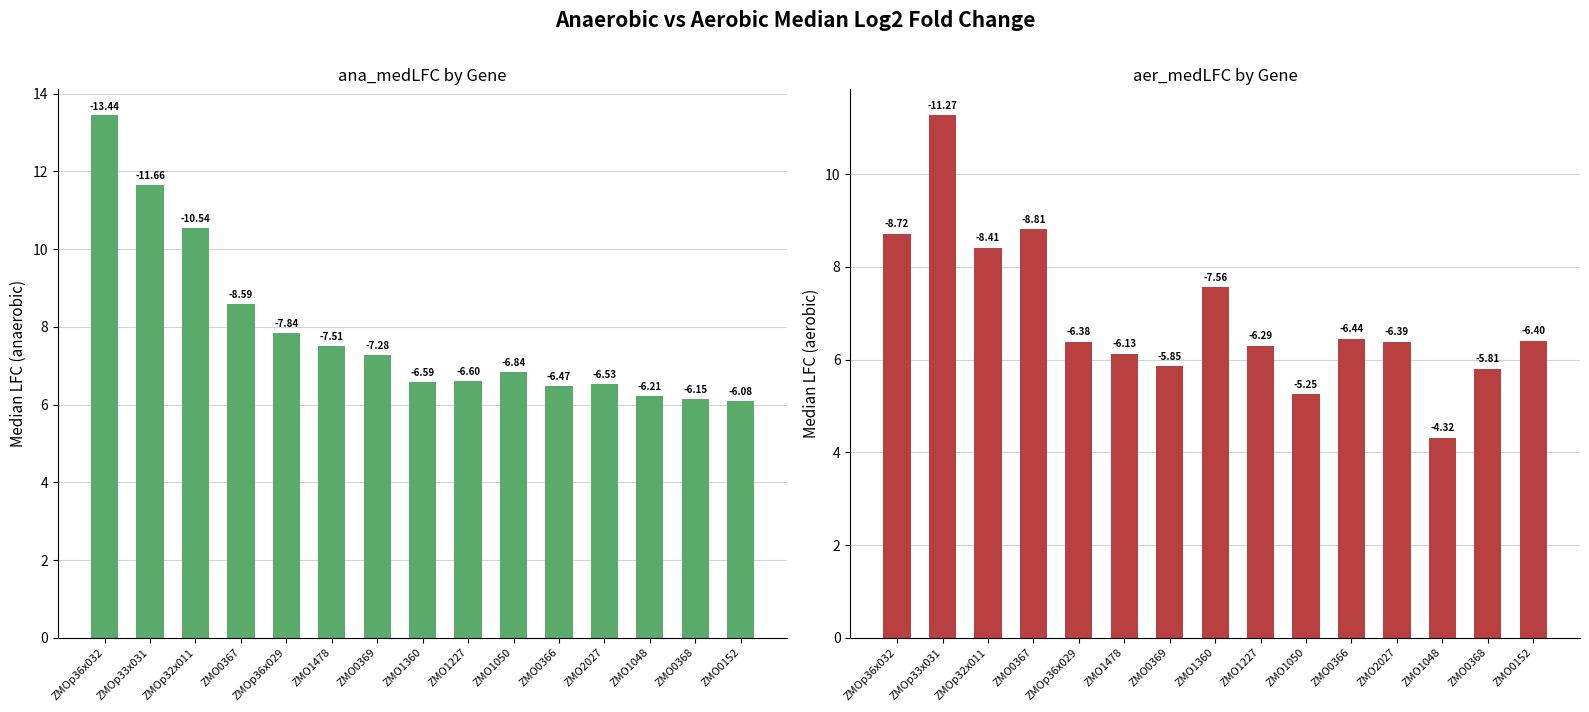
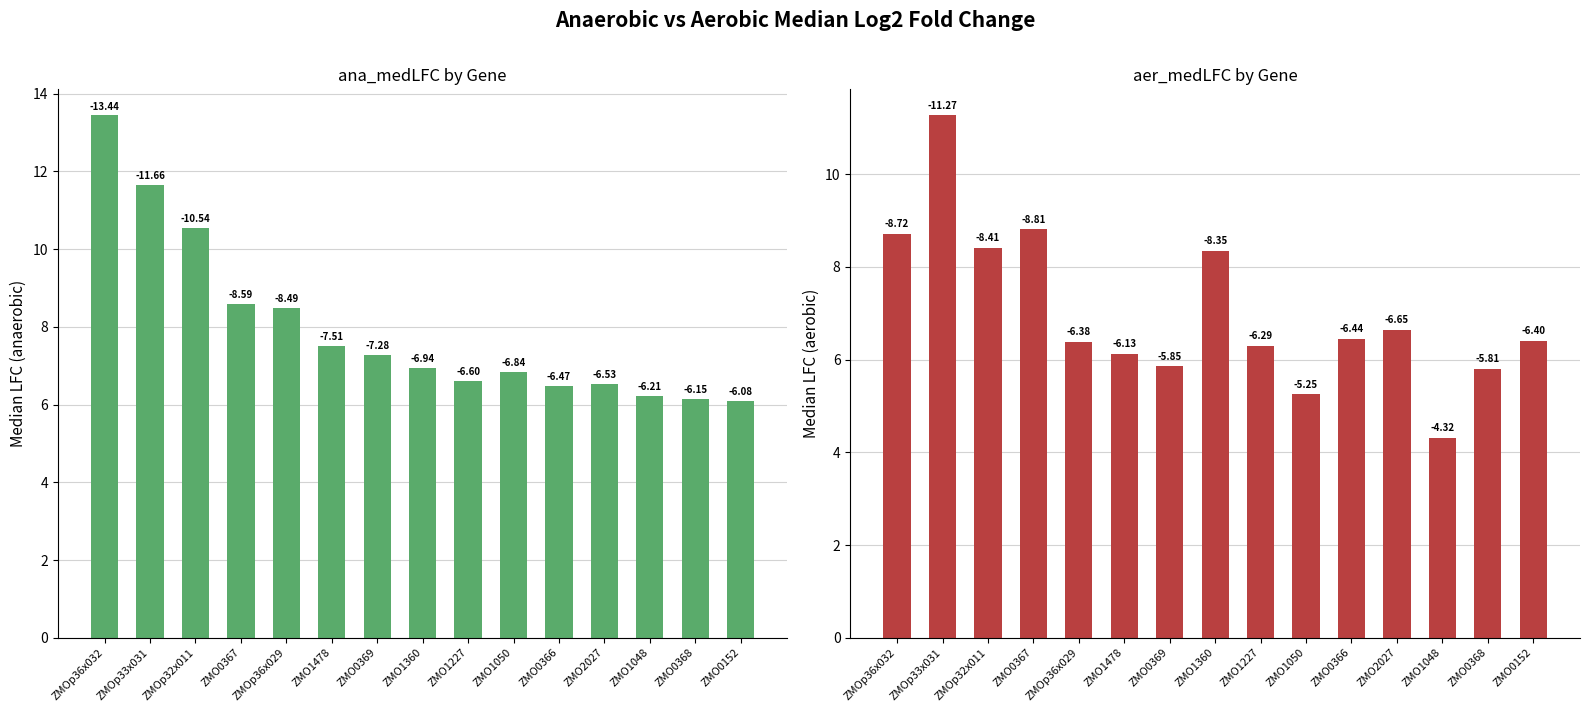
ana_medLFC by Gene, ZMOp36x029: -7.84 -> -8.49
ana_medLFC by Gene, ZMO1360: -6.59 -> -6.94
aer_medLFC by Gene, ZMO1360: -7.56 -> -8.35
aer_medLFC by Gene, ZMO2027: -6.39 -> -6.65
